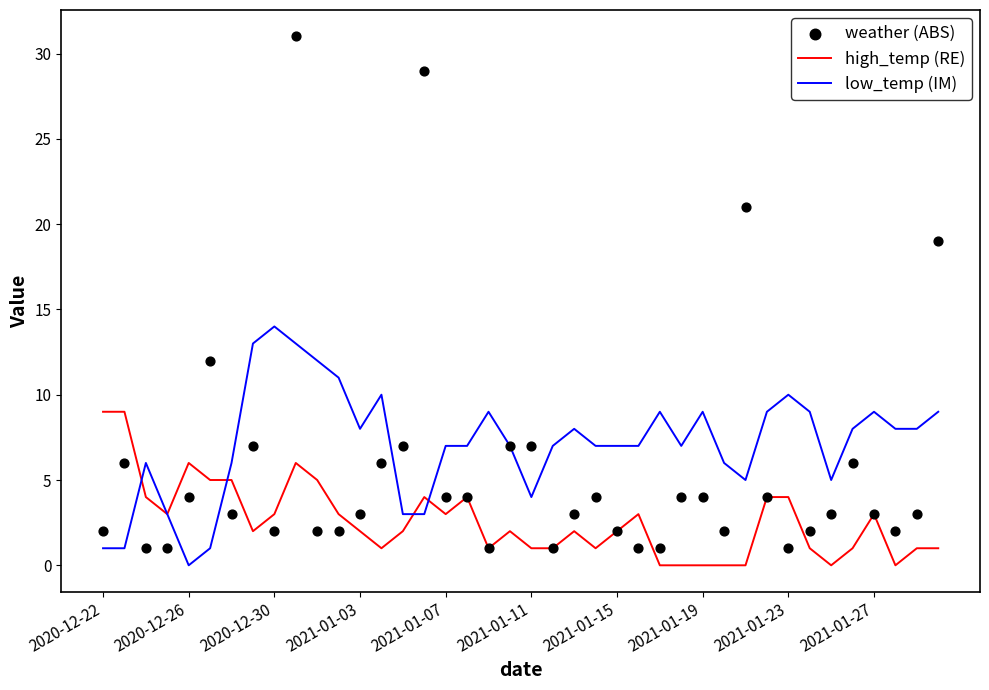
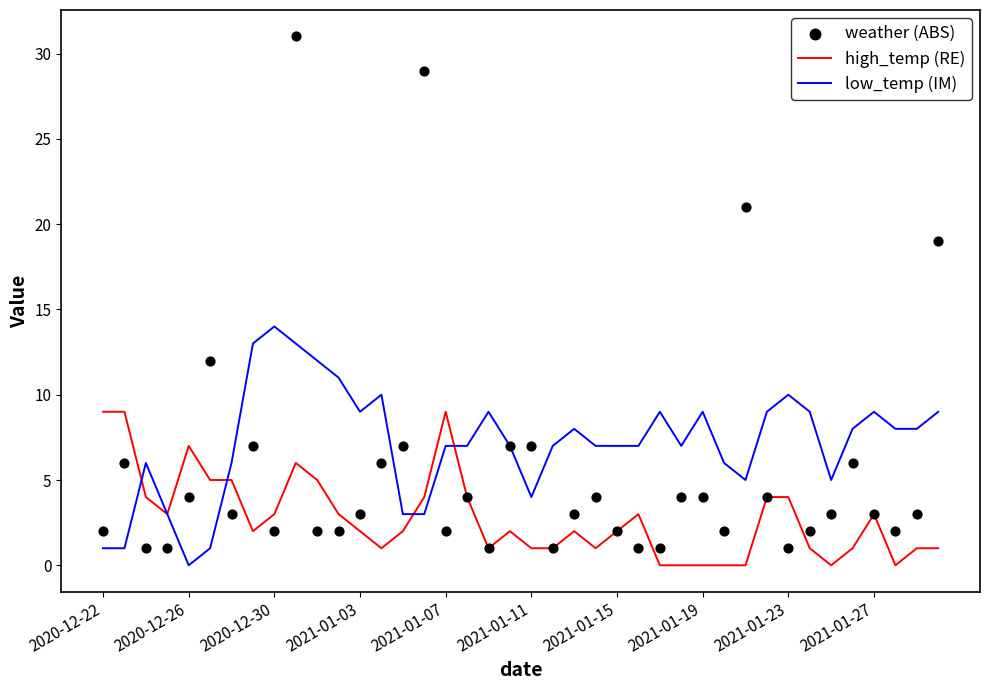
high_temp (RE), 2020-12-26: 6 -> 7
low_temp (IM), 2021-01-03: 8 -> 9
high_temp (RE), 2021-01-07: 3 -> 9
weather (ABS), 2021-01-07: 4 -> 2
